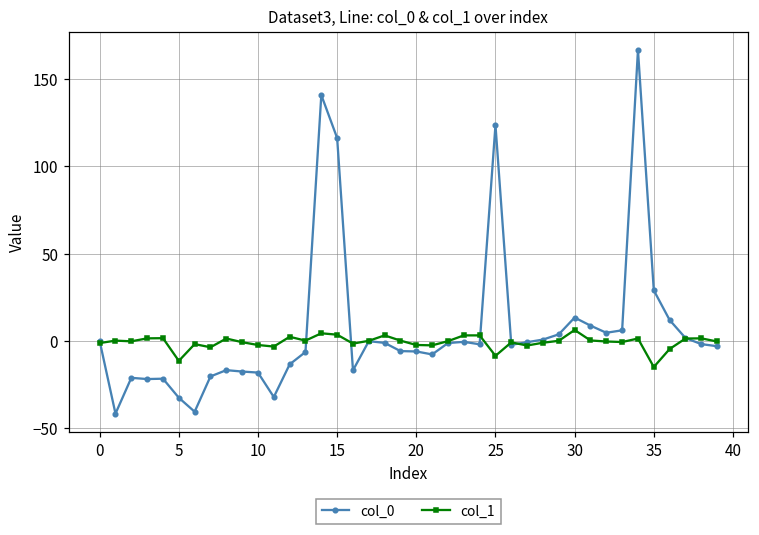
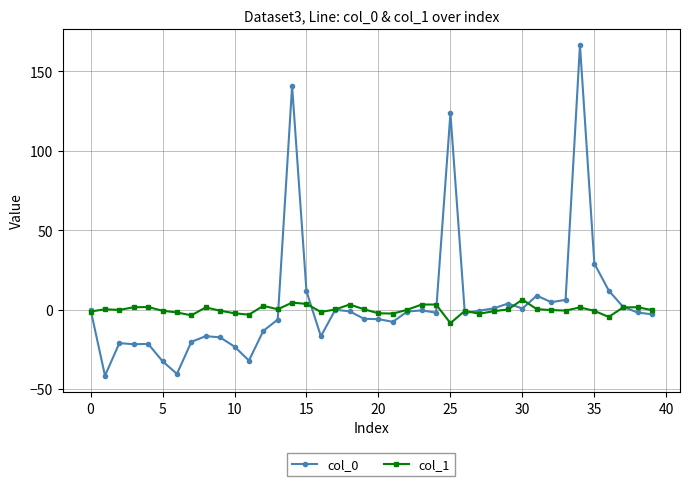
col_1, 5: -11 -> -1
col_0, 10: -18 -> -23
col_0, 15: 116 -> 12
col_0, 30: 13 -> 1
col_1, 35: -15 -> -1
